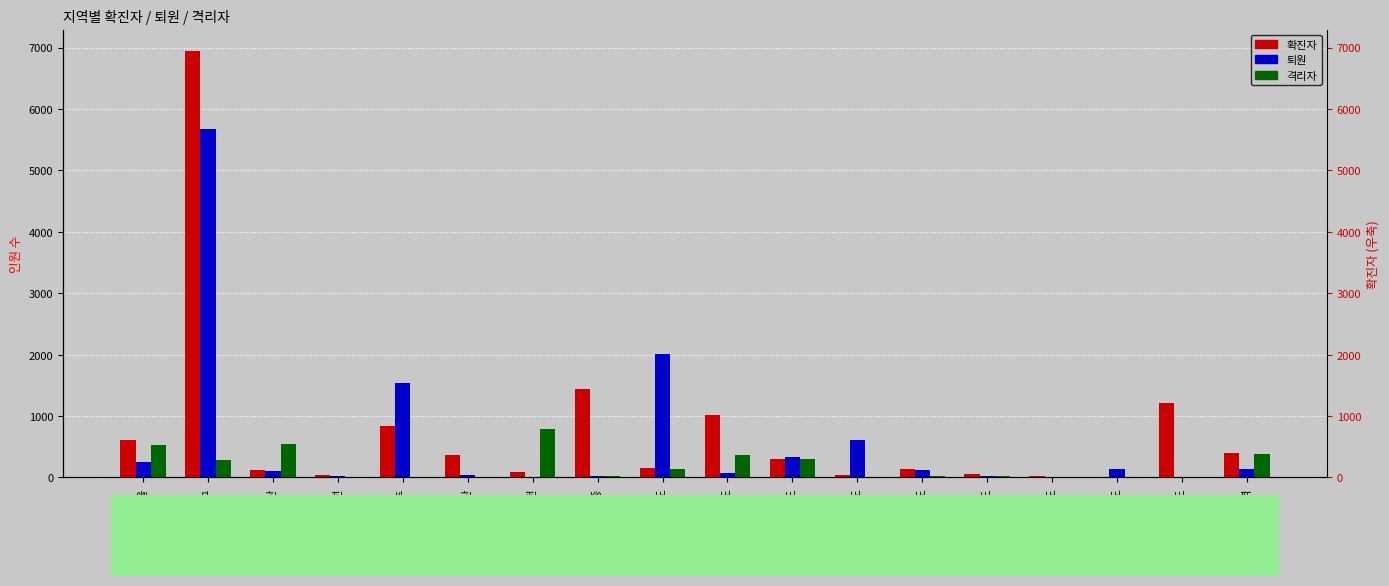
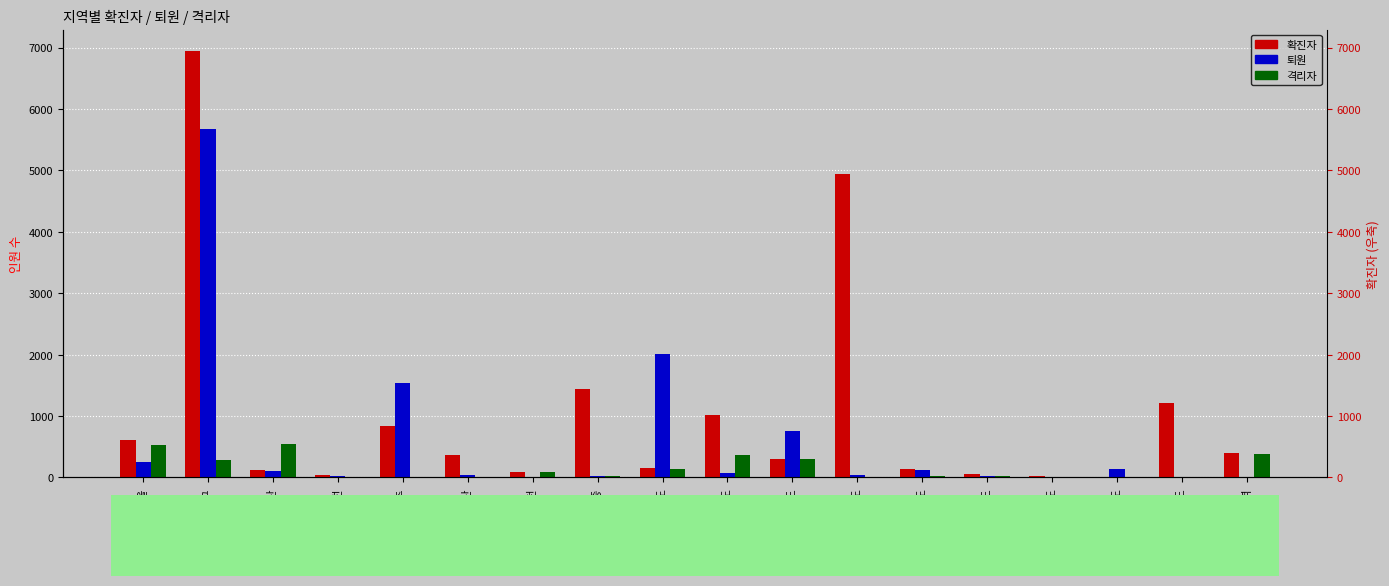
격리자, 인천: 800 -> 100
퇴원, 경기도: 300 -> 800
확진자, 충청북도: 0 -> 4900
퇴원, 충청북도: 600 -> 0
퇴원, 검역: 100 -> 0
